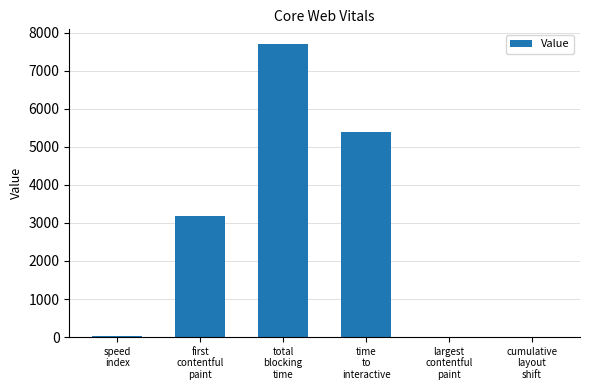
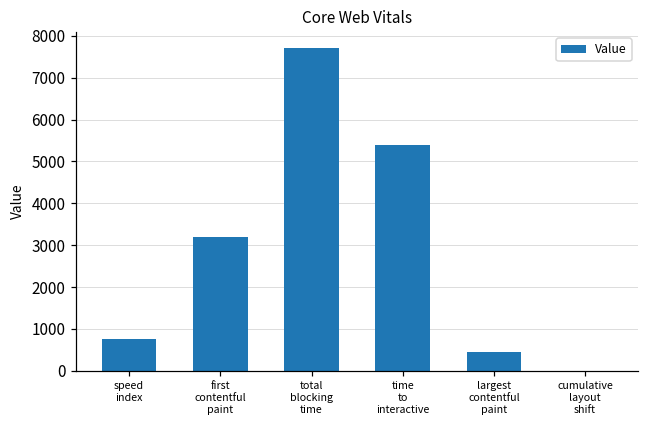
speed index: 0 -> 800
largest contentful paint: 0 -> 500
